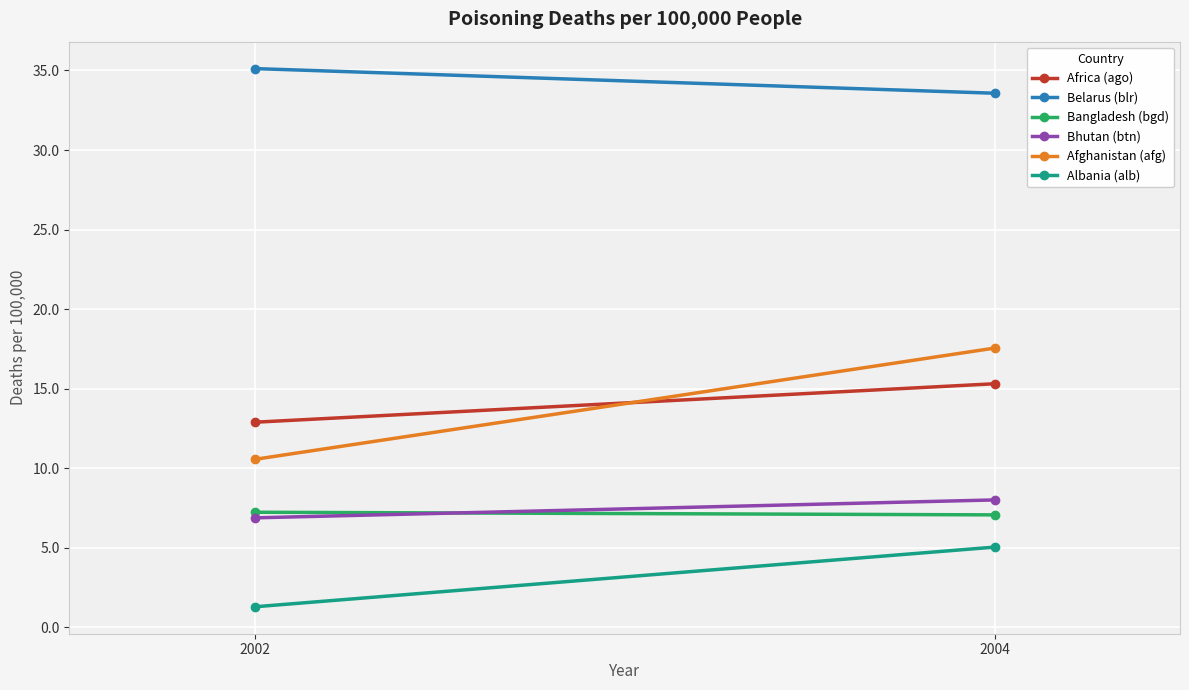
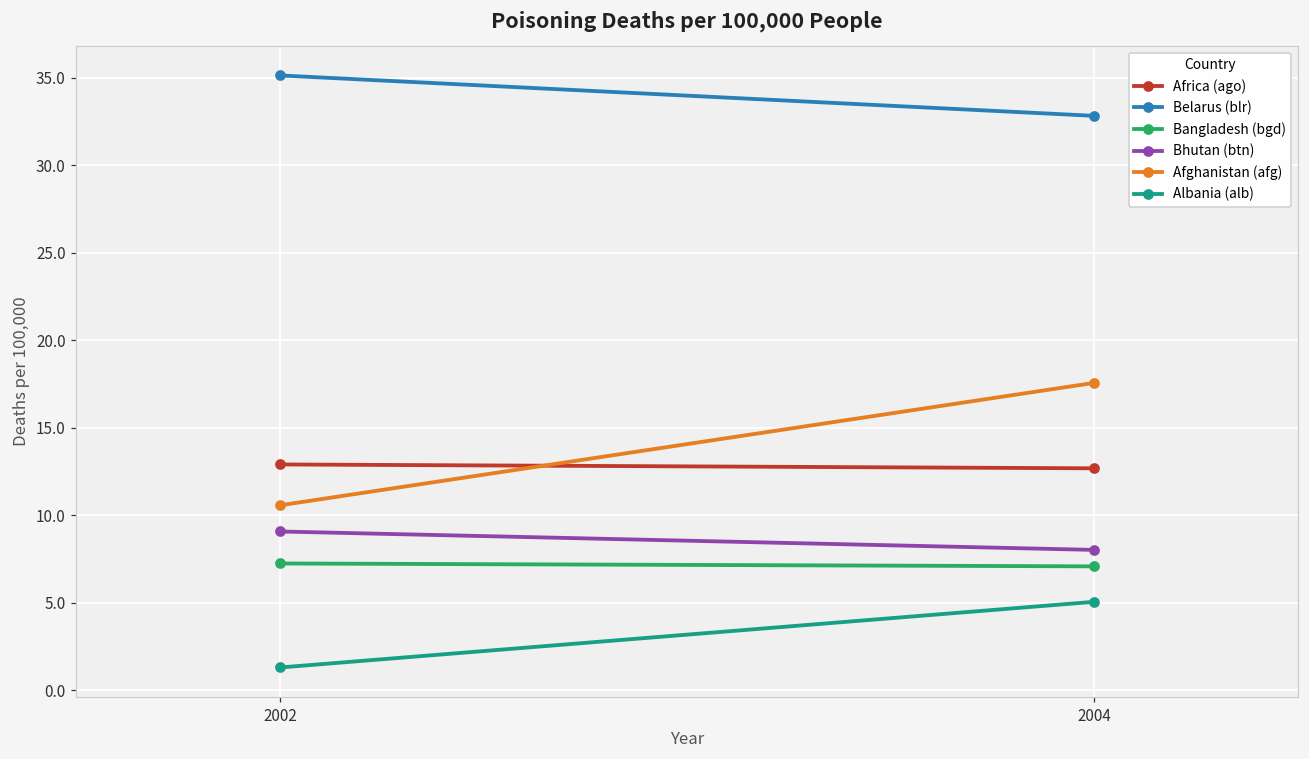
Bhutan (btn), 2002: 6.9 -> 9.1
Africa (ago), 2004: 15.3 -> 12.7
Belarus (blr), 2004: 33.6 -> 32.8
